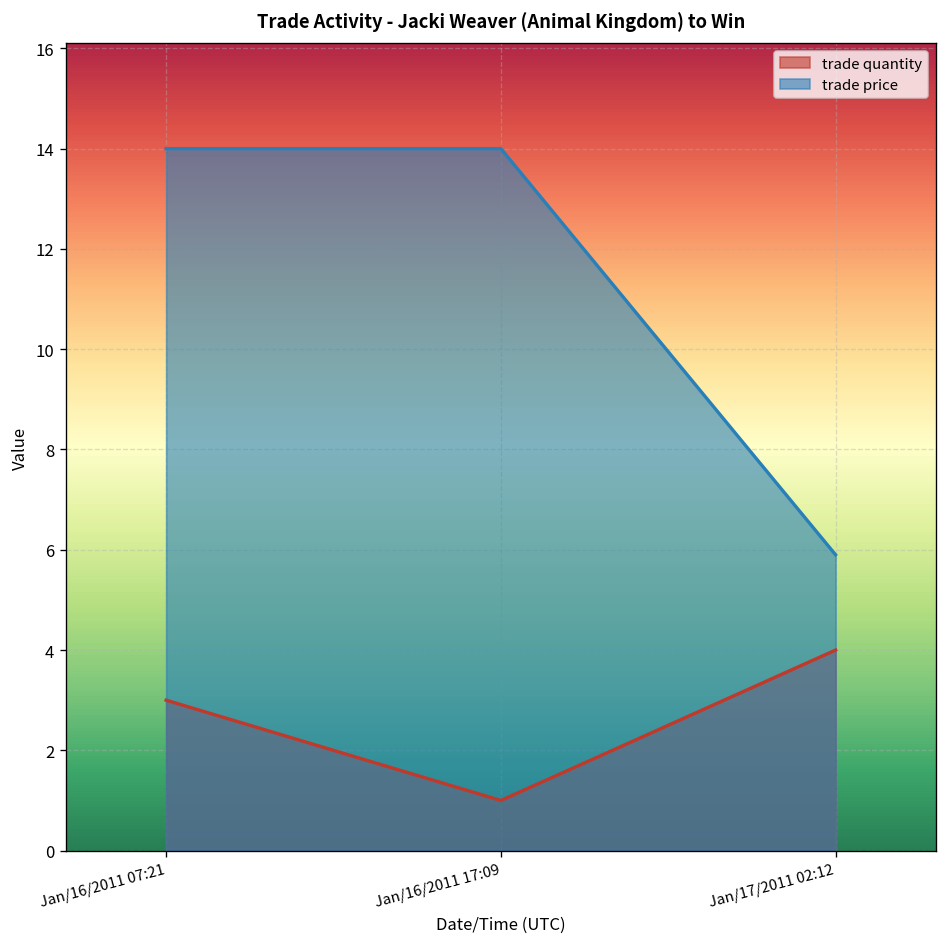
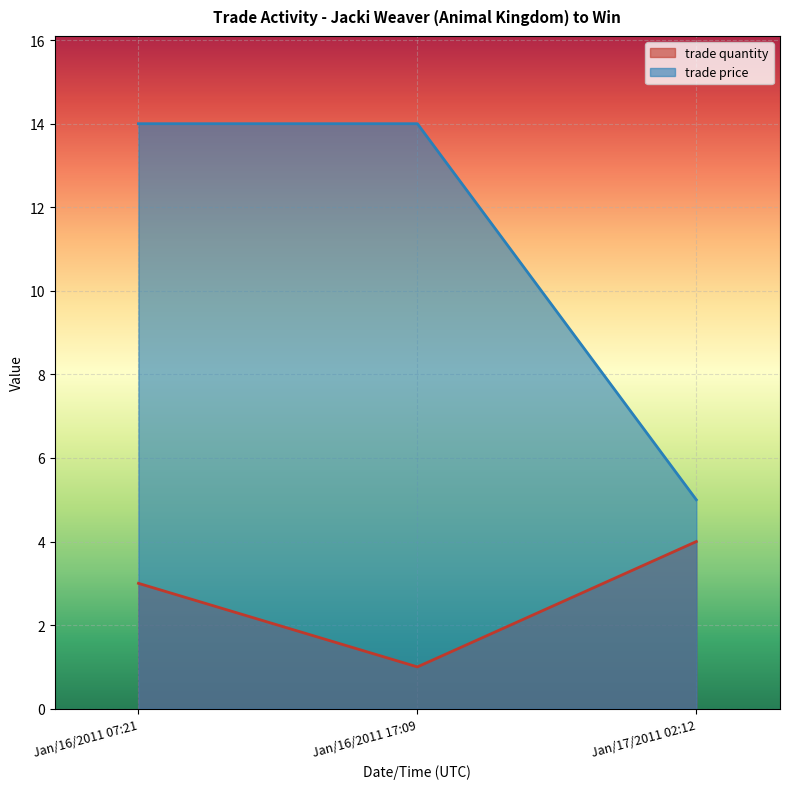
trade price, Jan/17/2011 02:12: 5.9 -> 5.0
